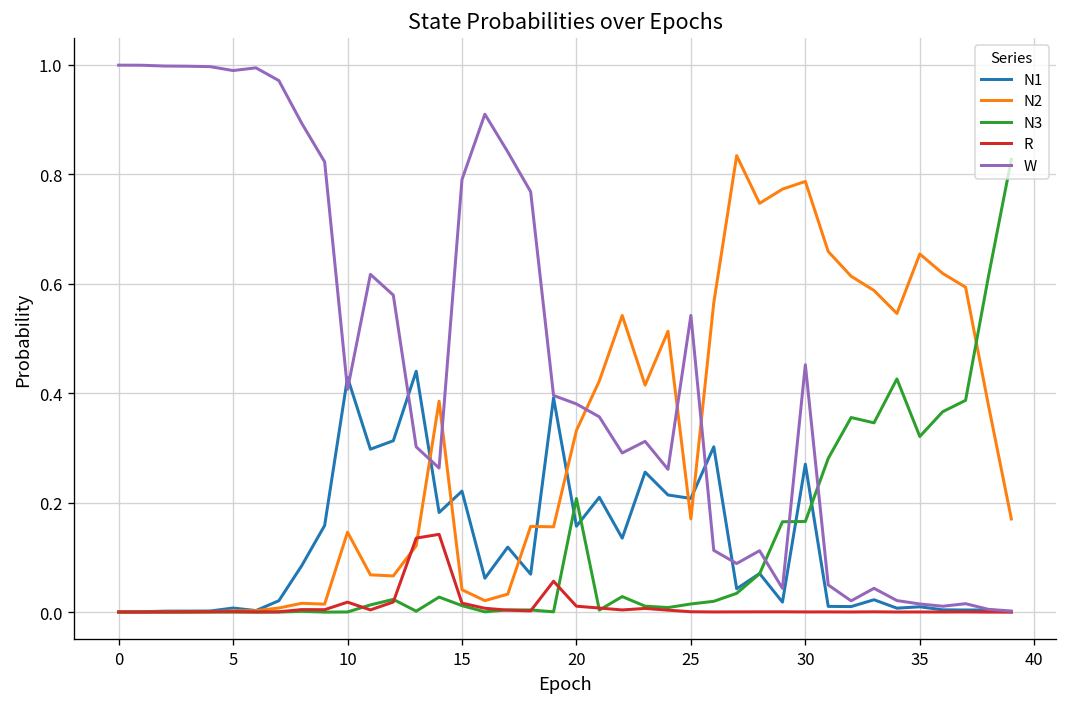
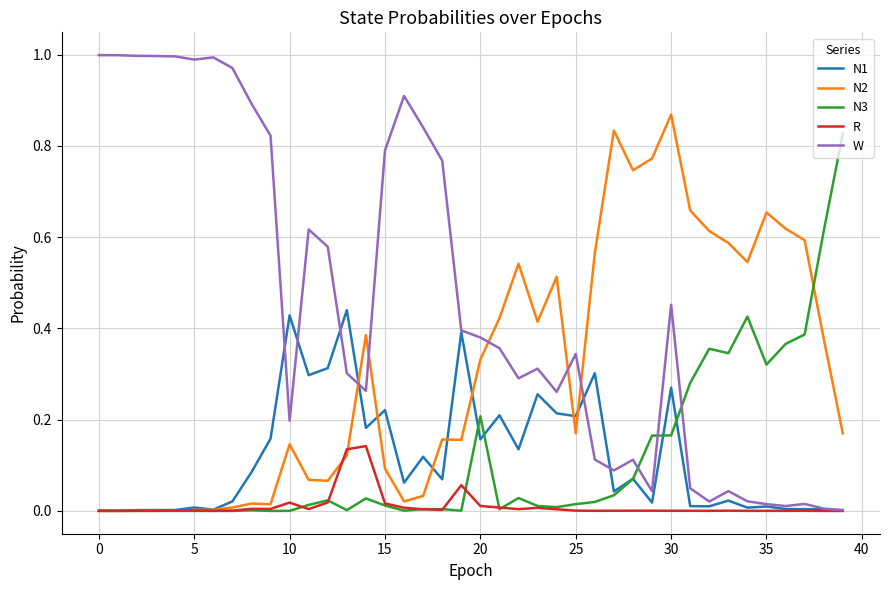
W, 10: 0.41 -> 0.20
N2, 15: 0.04 -> 0.09
W, 25: 0.54 -> 0.34
N2, 30: 0.79 -> 0.87
